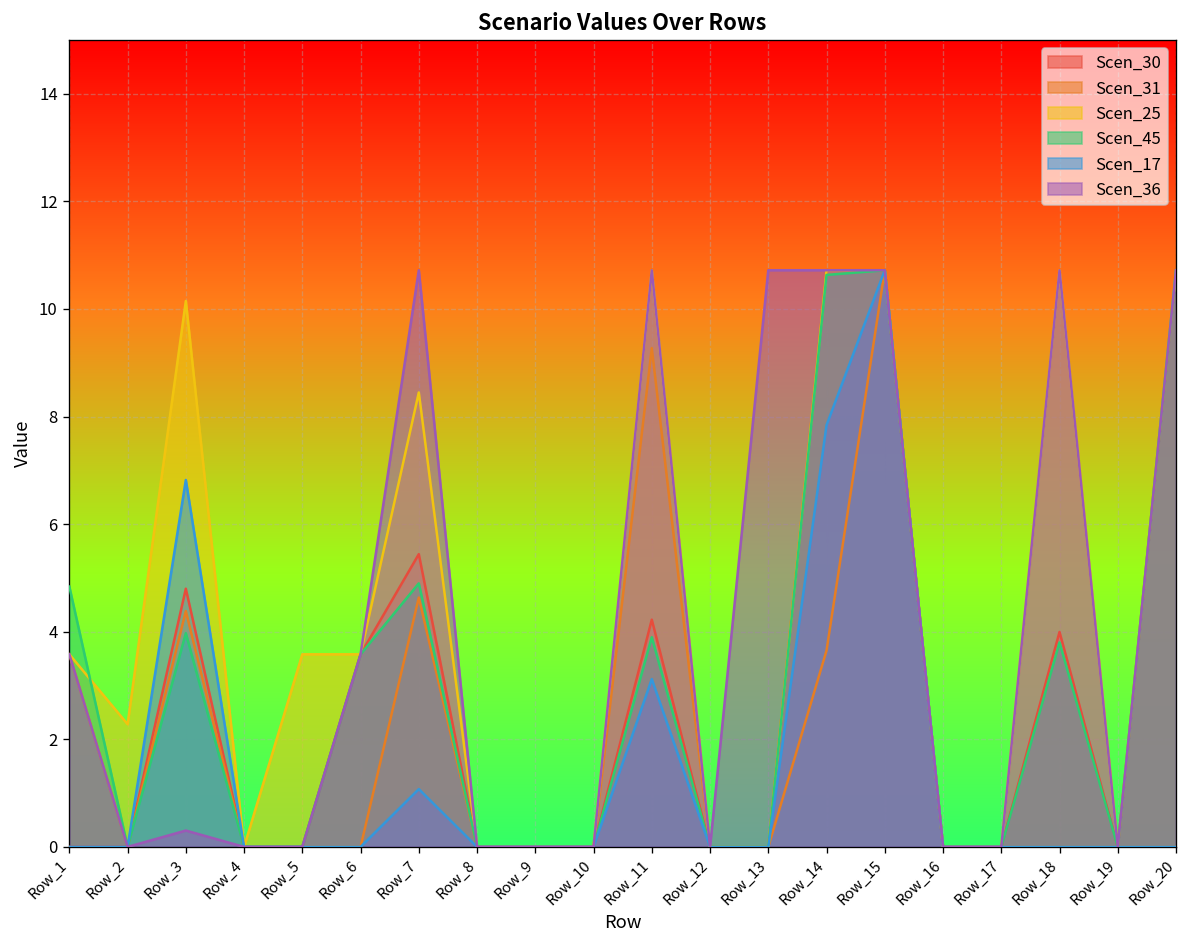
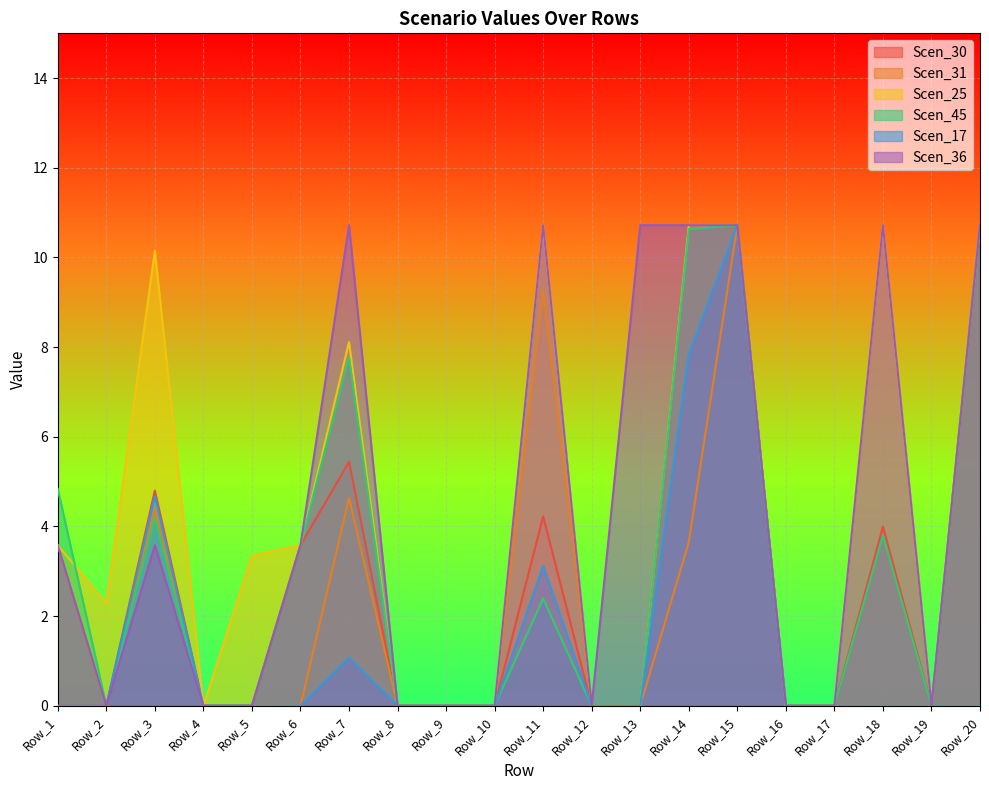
Scen_45, Row_3: 4.0 -> 4.2
Scen_17, Row_3: 6.8 -> 4.7
Scen_36, Row_3: 0.3 -> 3.6
Scen_25, Row_5: 3.6 -> 3.4
Scen_25, Row_7: 8.4 -> 8.1
Scen_45, Row_7: 4.9 -> 7.8
Scen_45, Row_11: 3.9 -> 2.4
